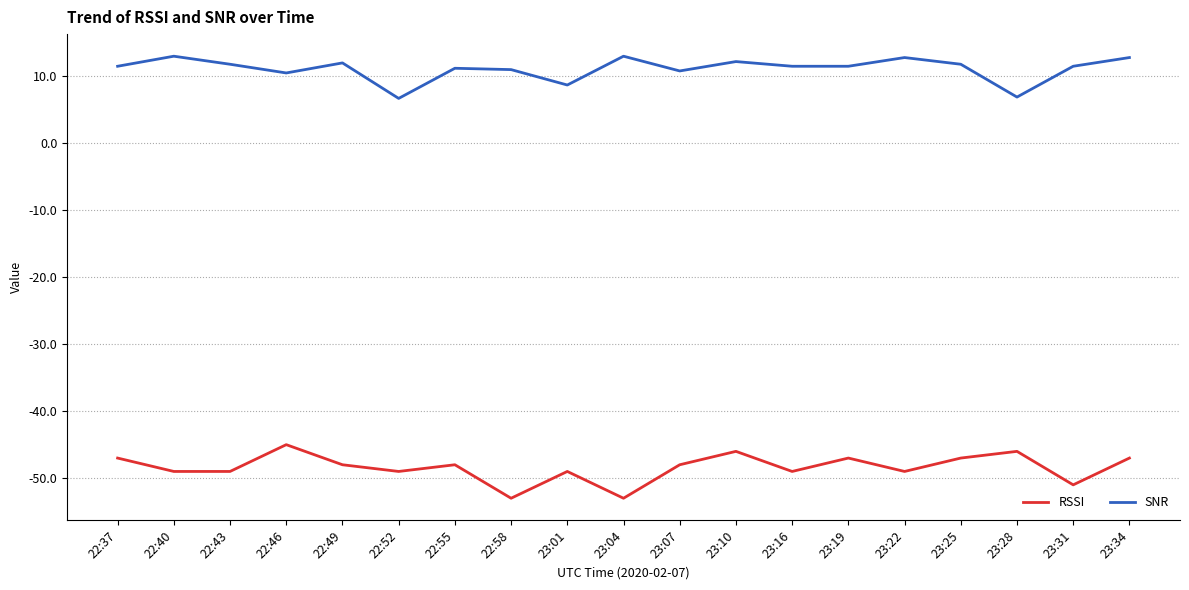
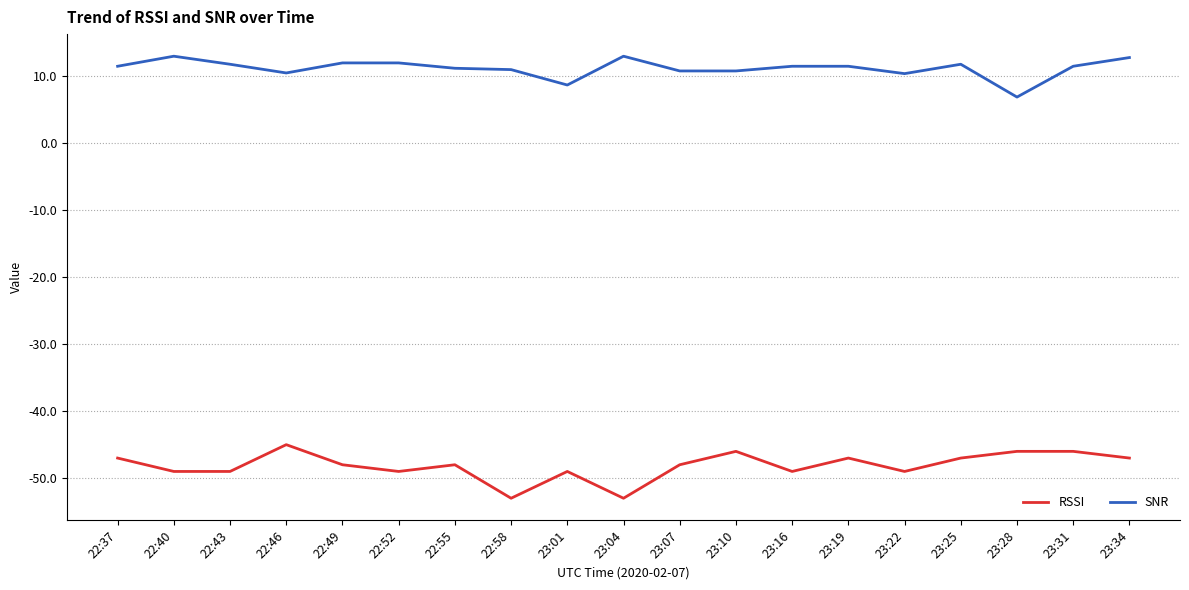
SNR, 22:52: 7 -> 12
SNR, 23:10: 12 -> 11
SNR, 23:22: 13 -> 10
RSSI, 23:31: -51 -> -46
